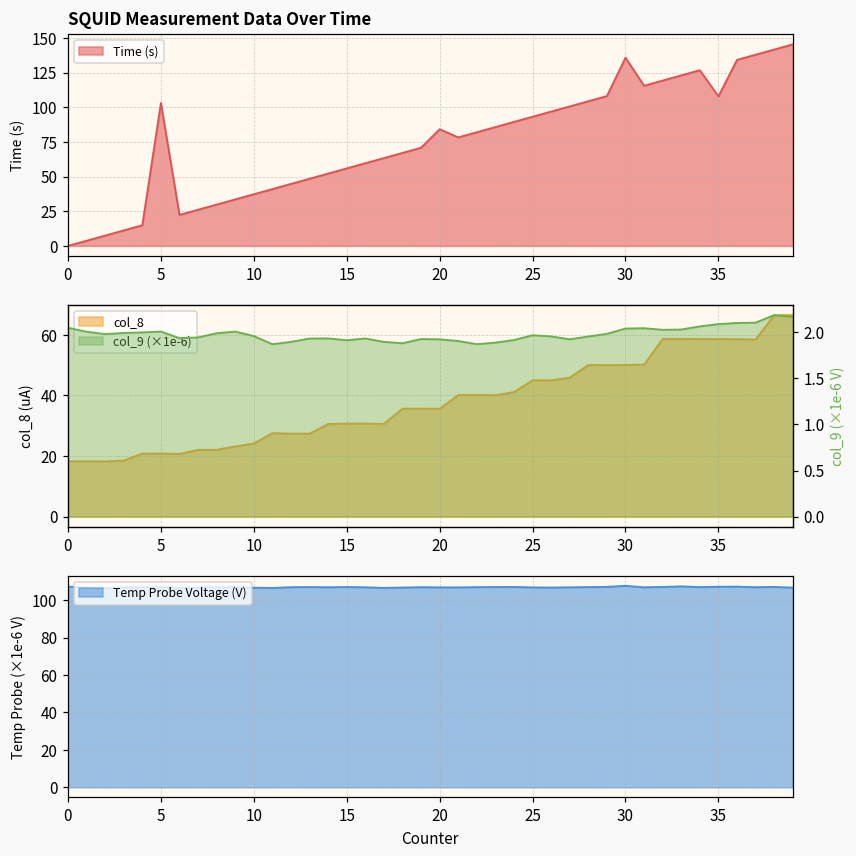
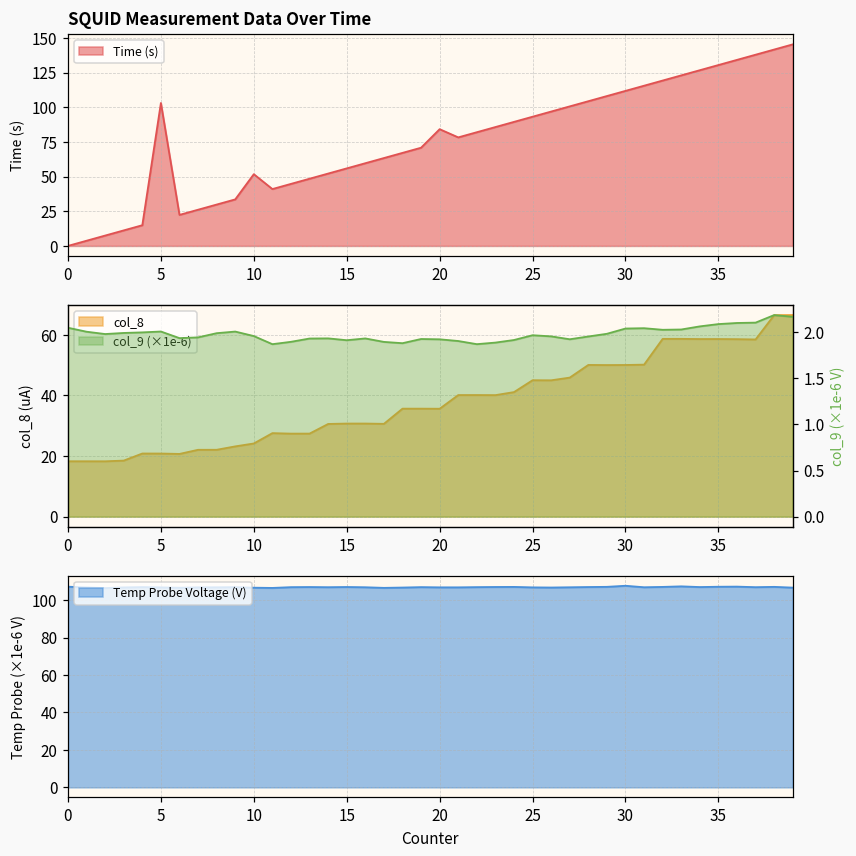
SQUID Measurement Data Over Time, 10: 37 -> 52
SQUID Measurement Data Over Time, 30: 136 -> 112
SQUID Measurement Data Over Time, 35: 108 -> 130
